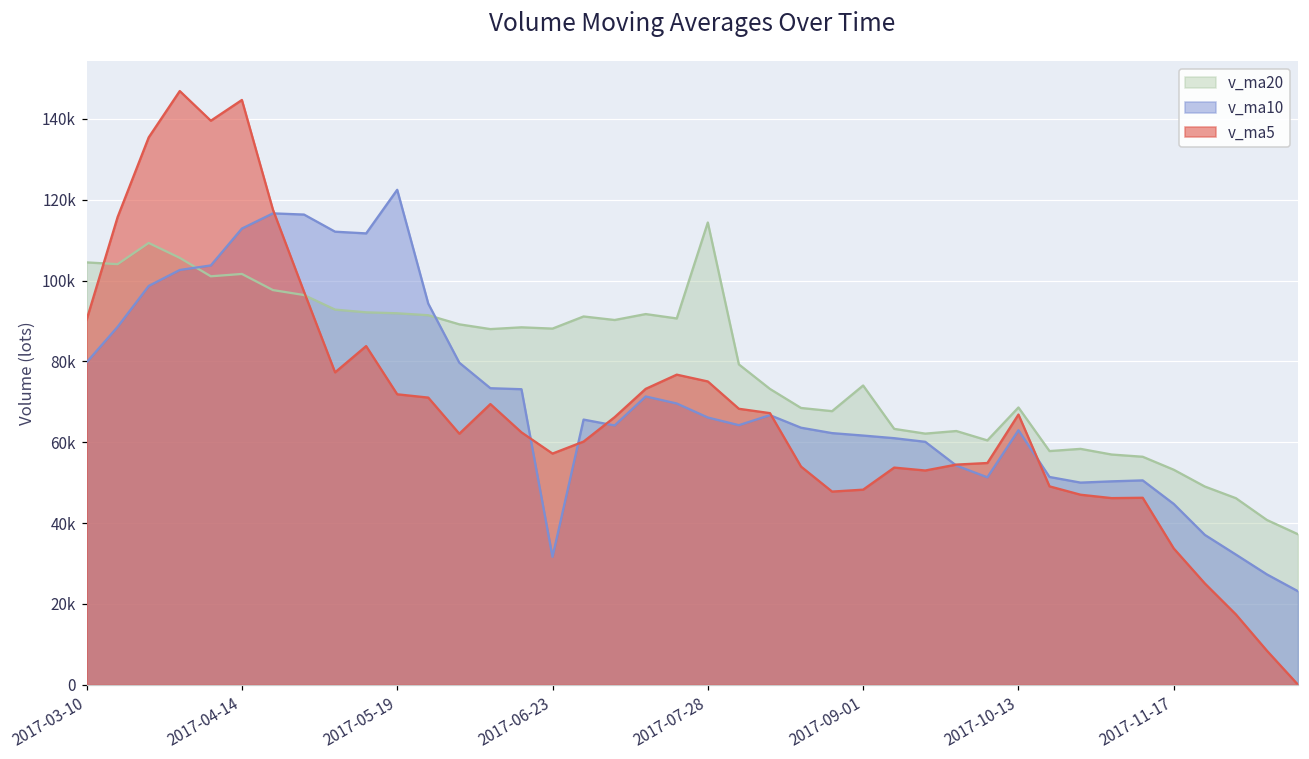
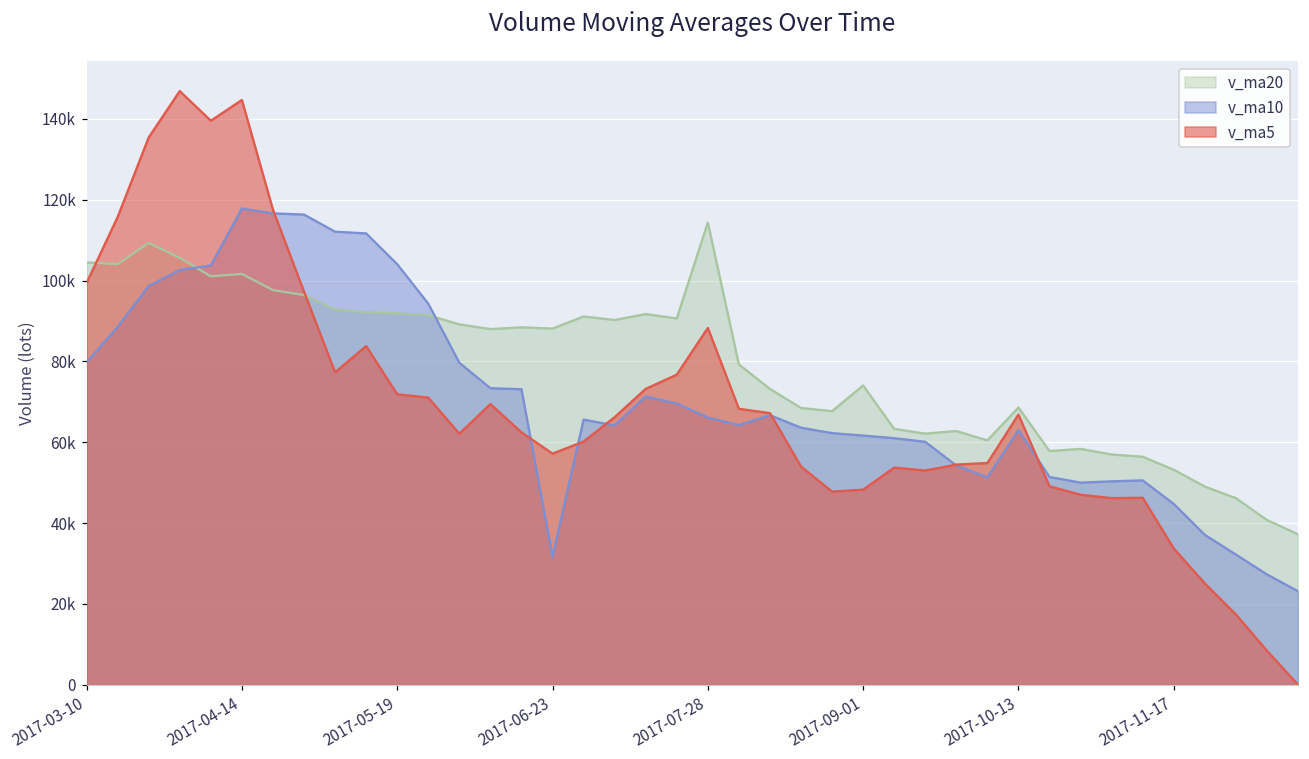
v_ma5, 2017-03-10: 90000 -> 99000
v_ma10, 2017-04-14: 113000 -> 118000
v_ma10, 2017-05-19: 122000 -> 104000
v_ma5, 2017-07-28: 75000 -> 88000
